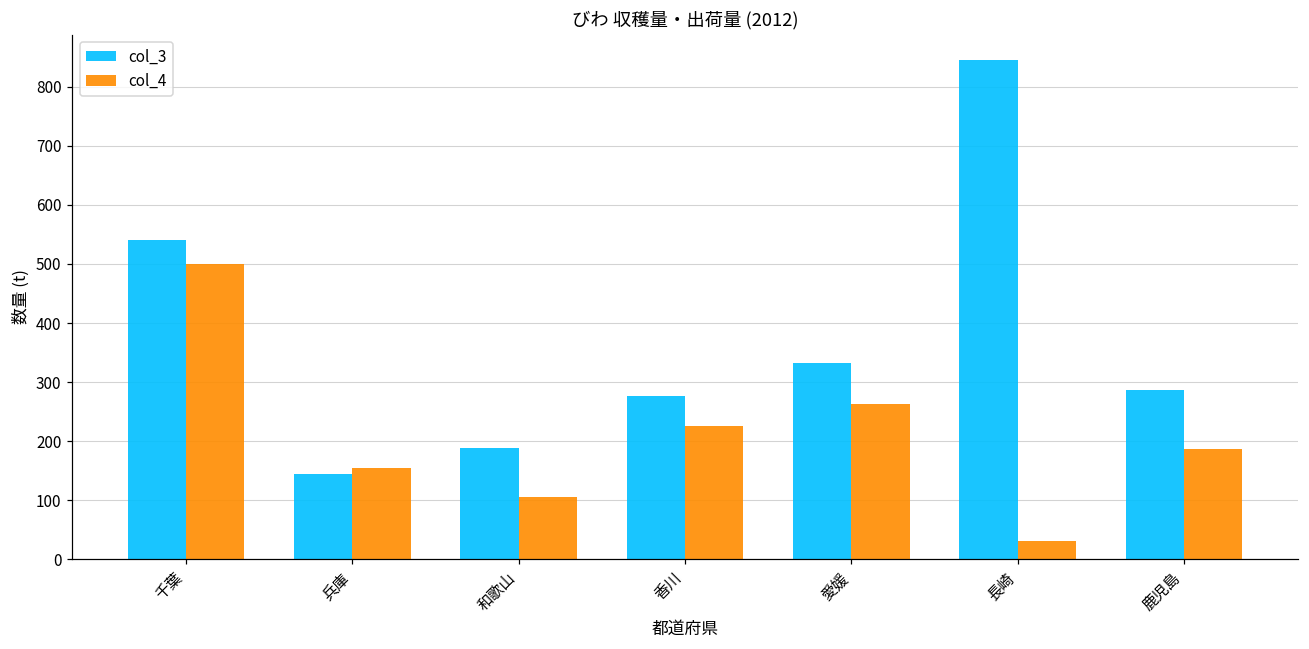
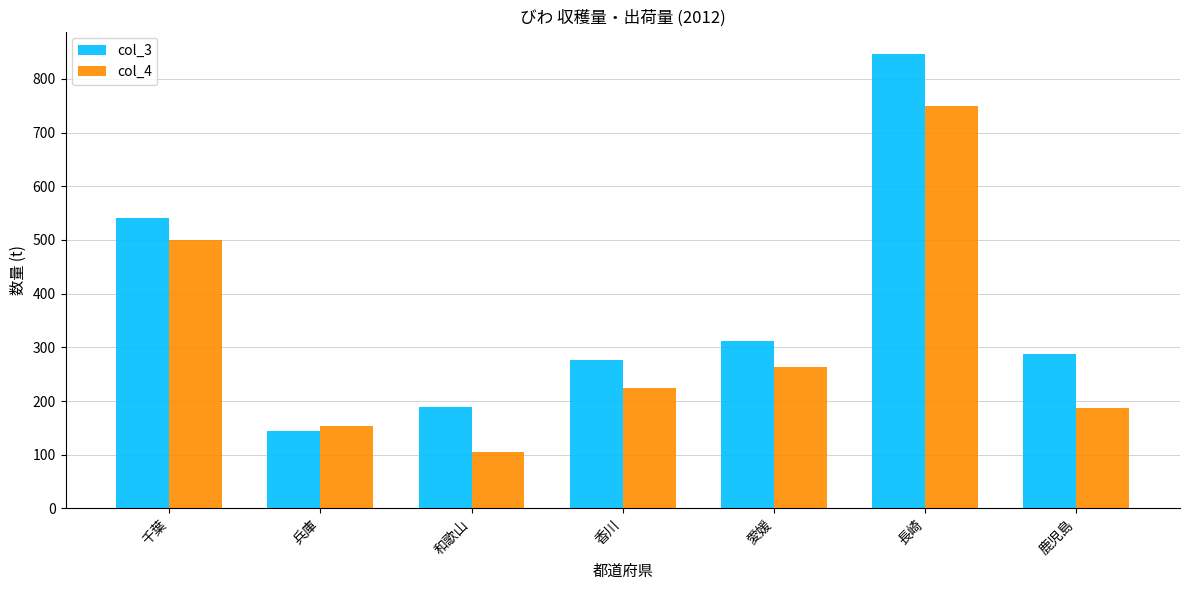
col_3, 愛媛: 330 -> 310
col_4, 長崎: 30 -> 750
